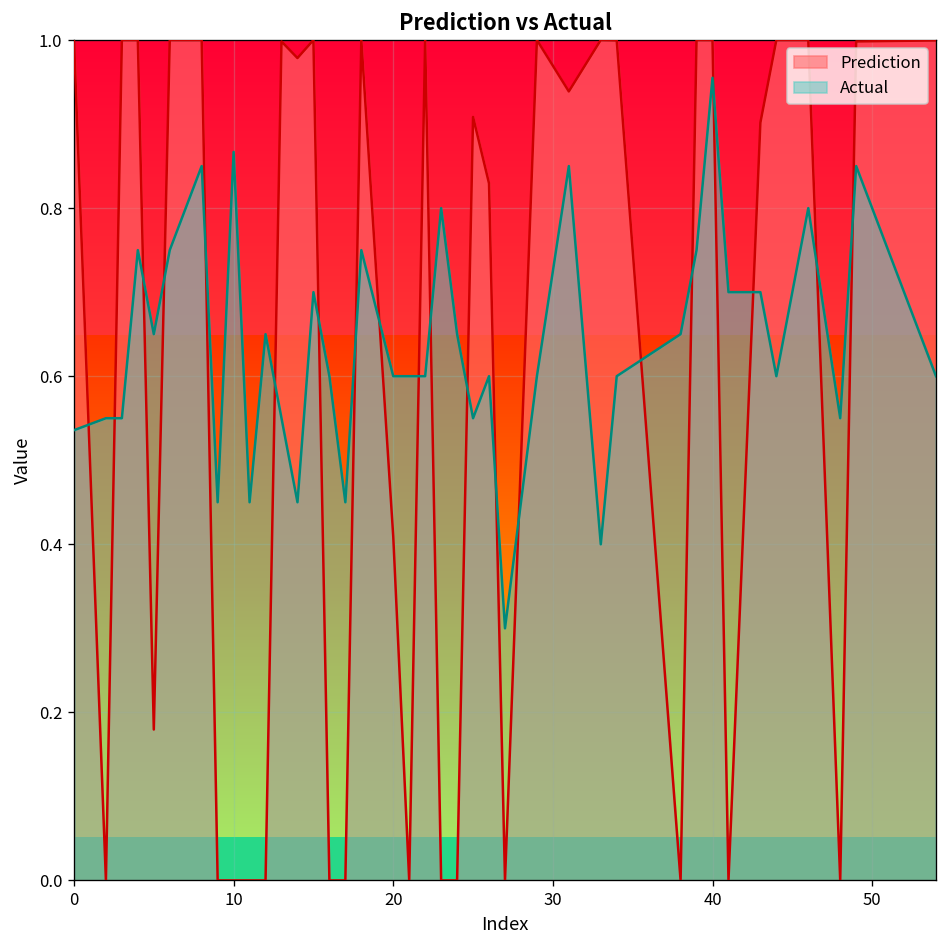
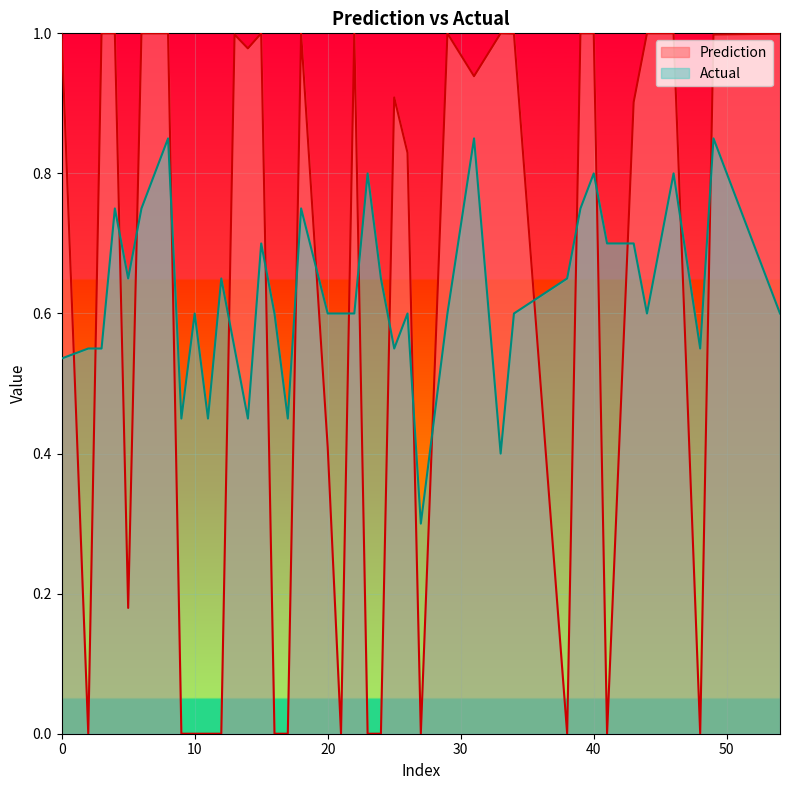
Actual, 10: 0.87 -> 0.60
Actual, 40: 0.96 -> 0.80
